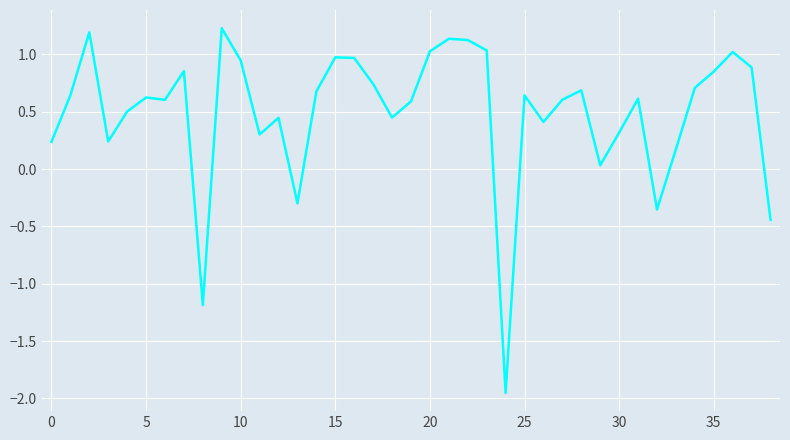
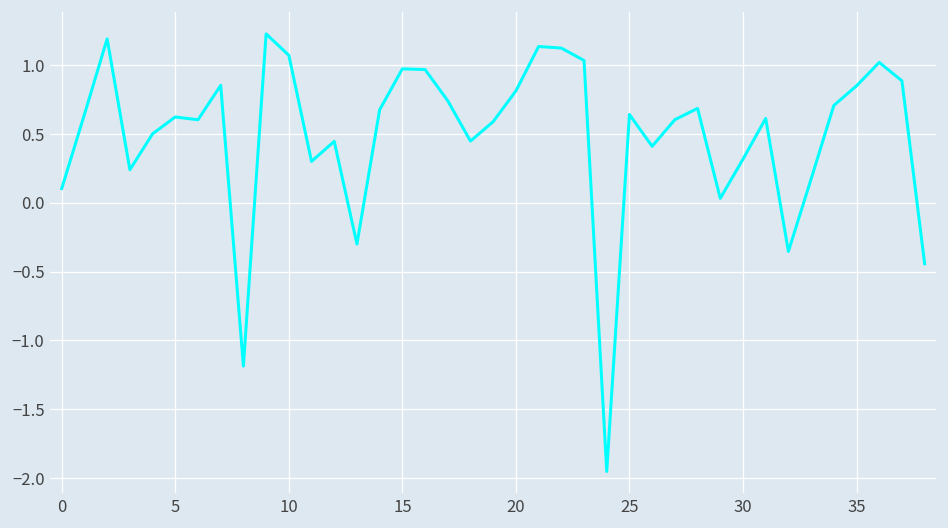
0: 0.24 -> 0.10
10: 0.95 -> 1.07
20: 1.03 -> 0.81
